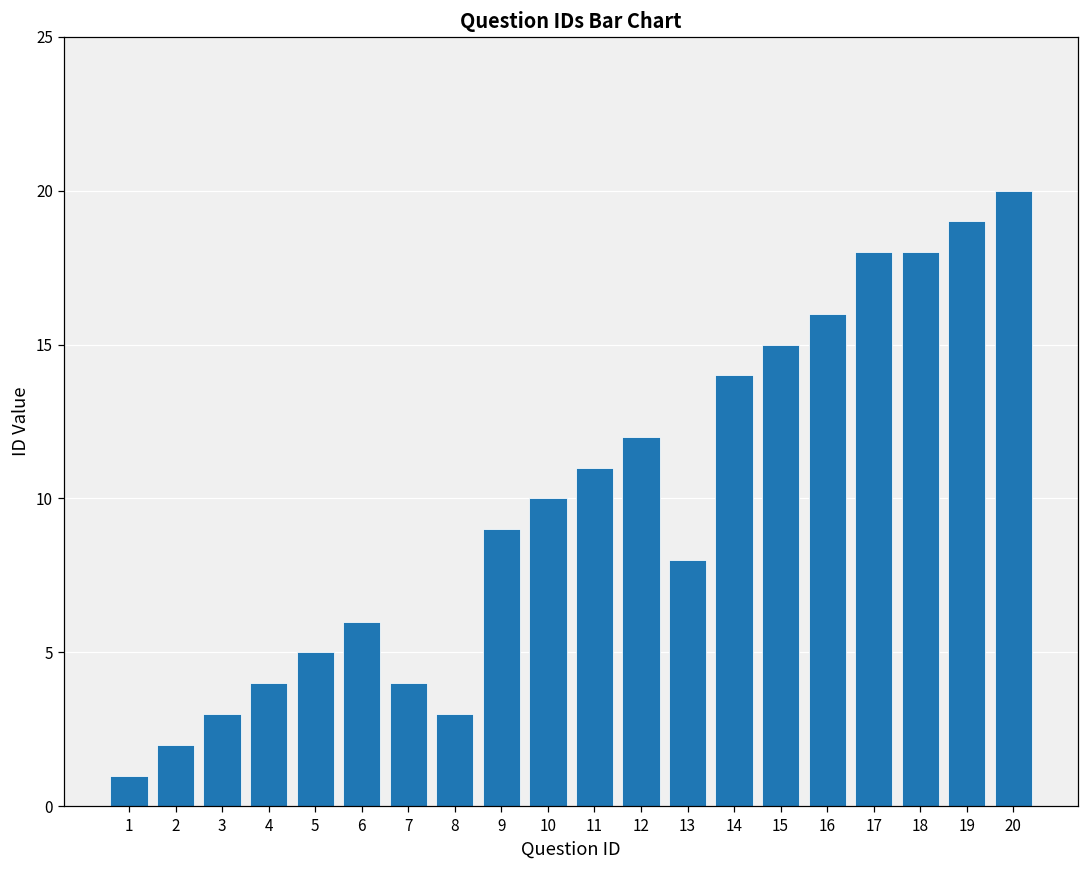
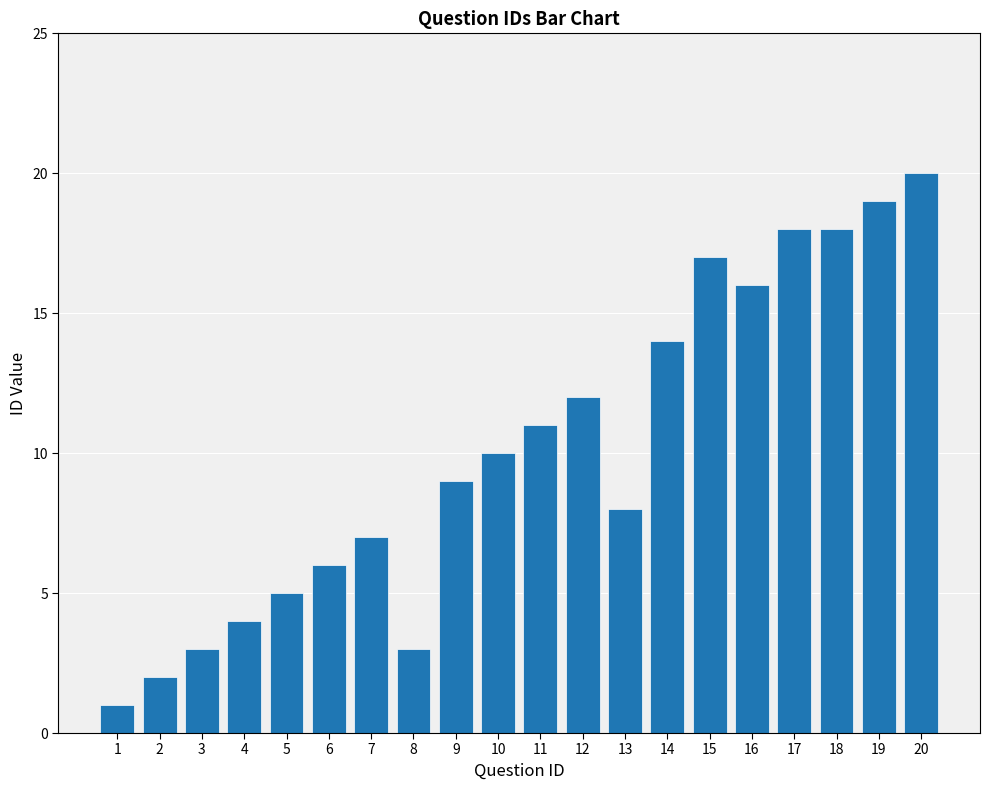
7: 4 -> 7
15: 15 -> 17
